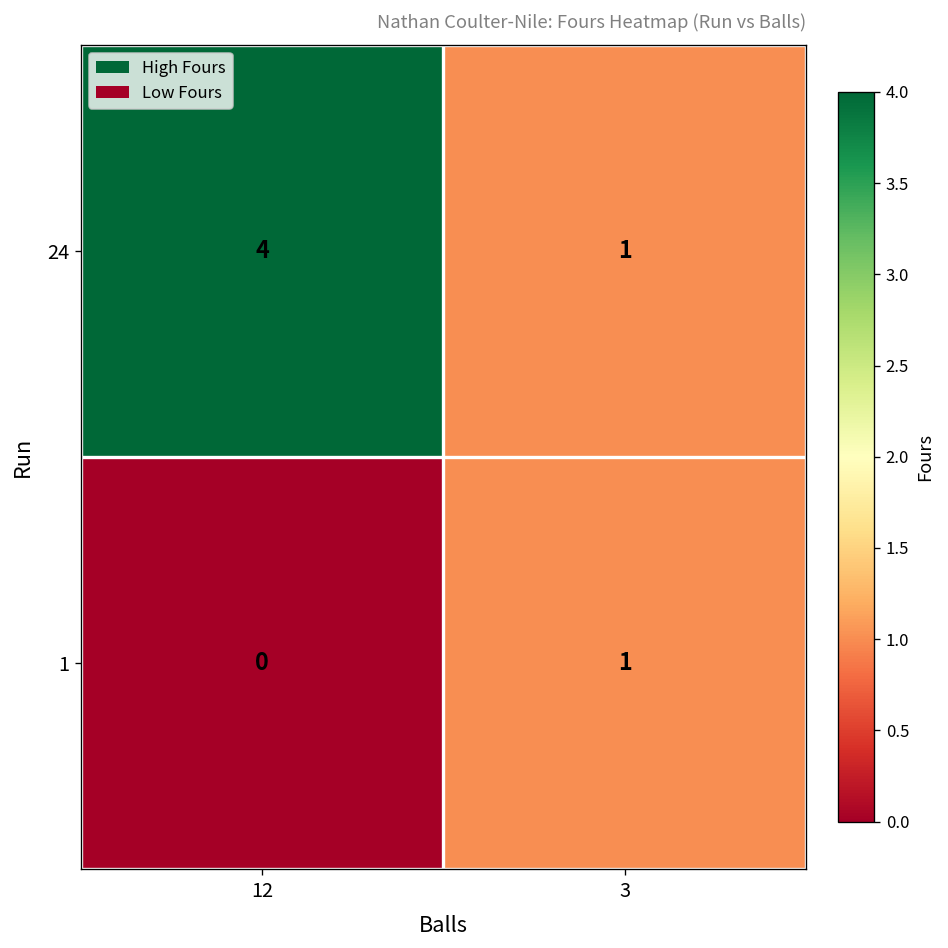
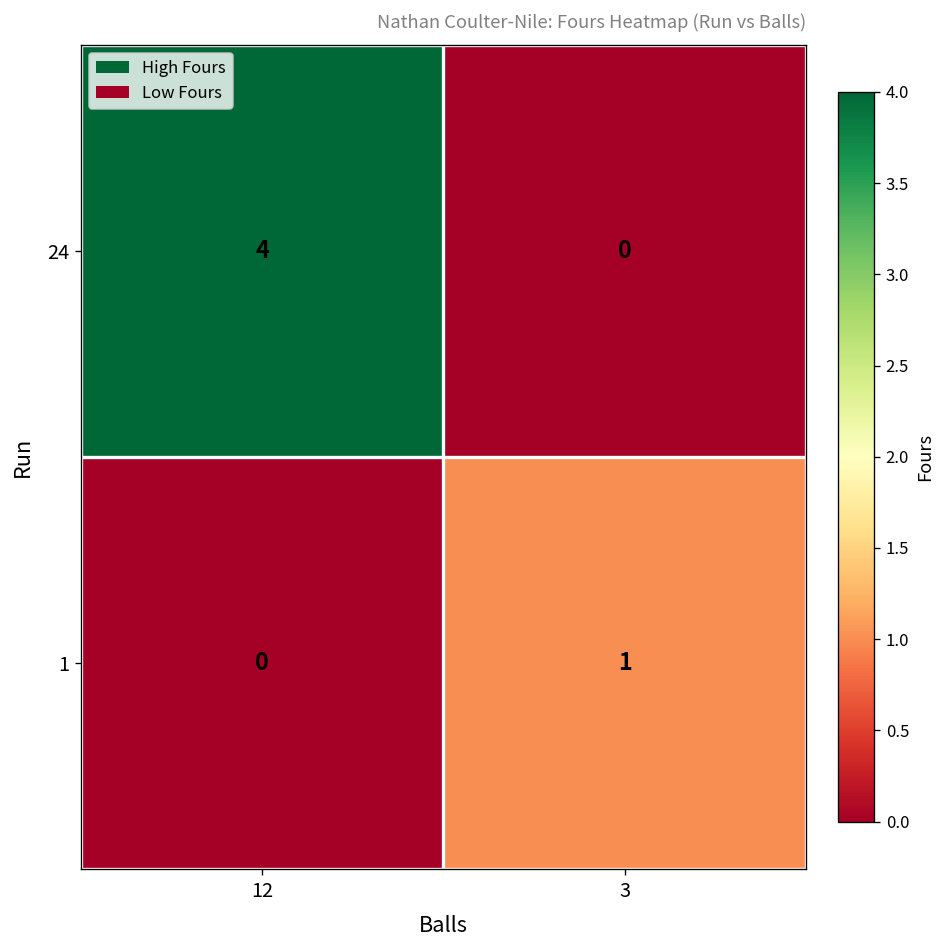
24, 3: 1 -> 0
